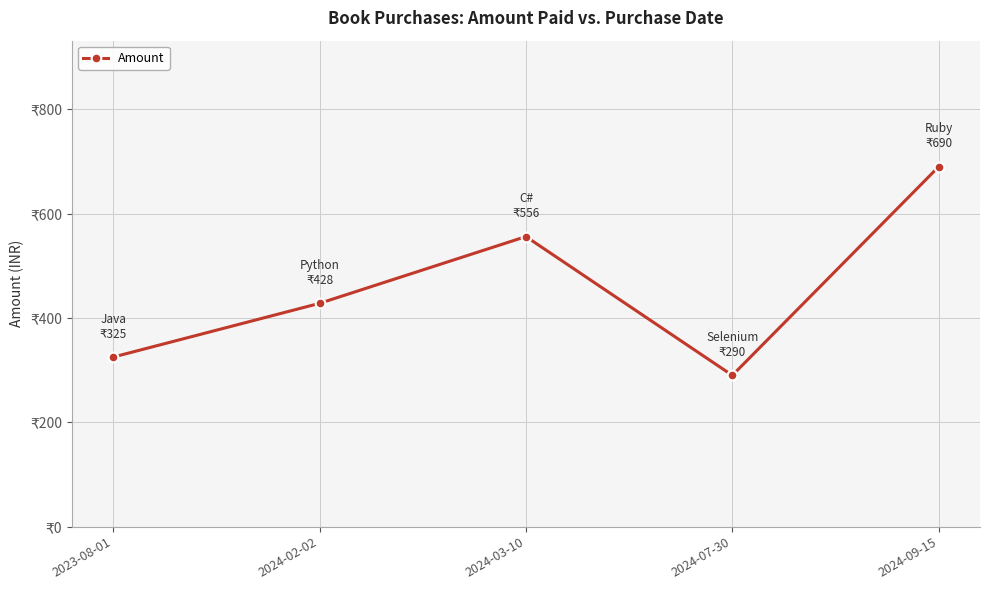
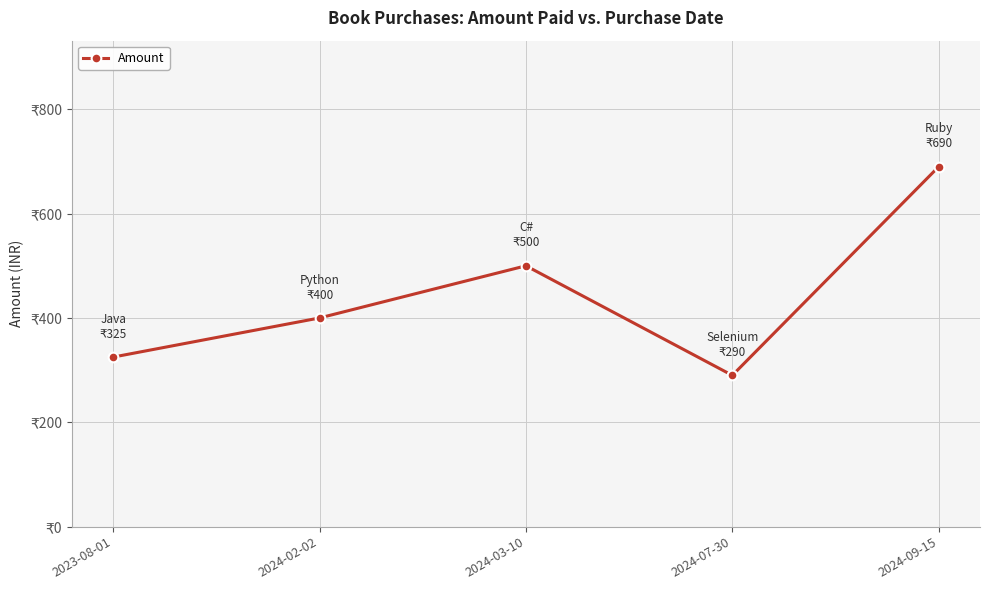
2024-02-02: 428 -> 400
2024-03-10: 556 -> 500
